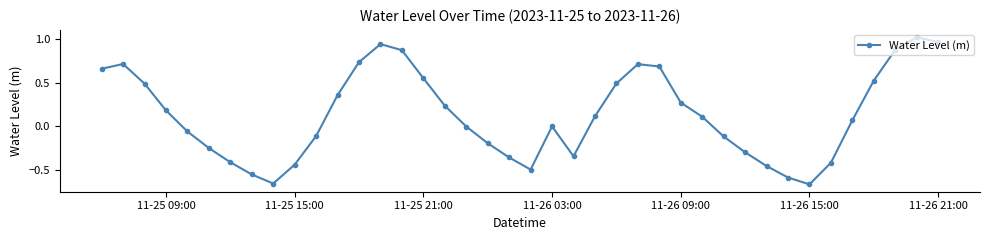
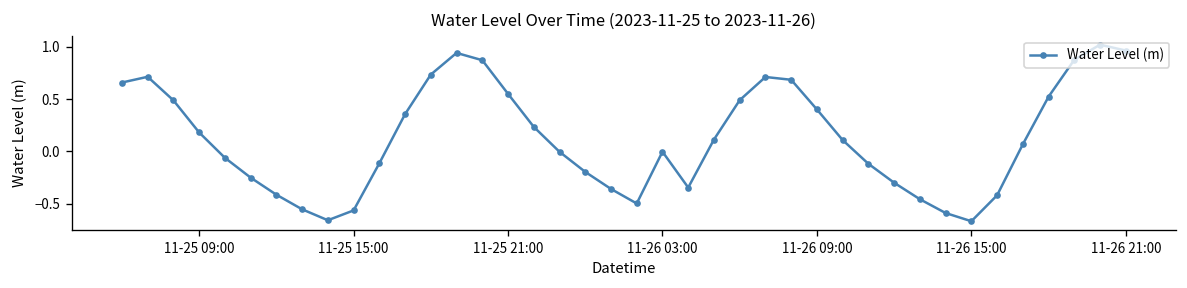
11-25 15:00: -0.4 -> -0.6
11-26 09:00: 0.3 -> 0.4
